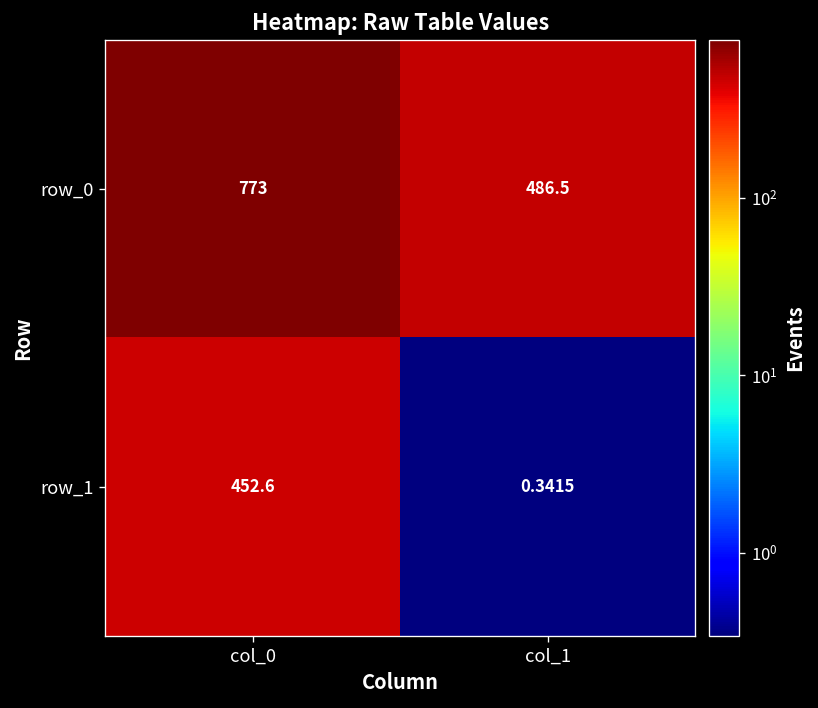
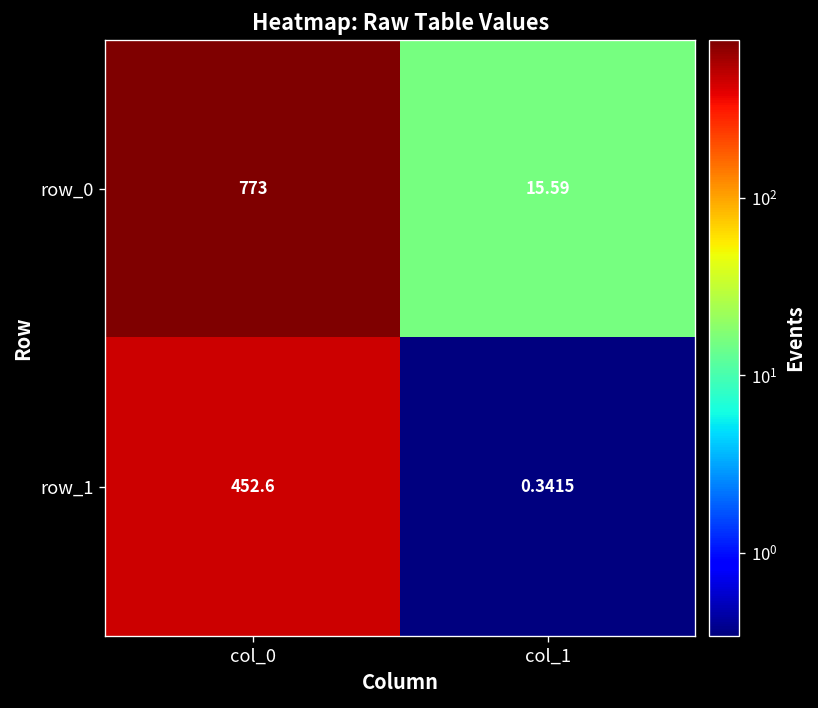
row_0, col_1: 486.5 -> 15.59
